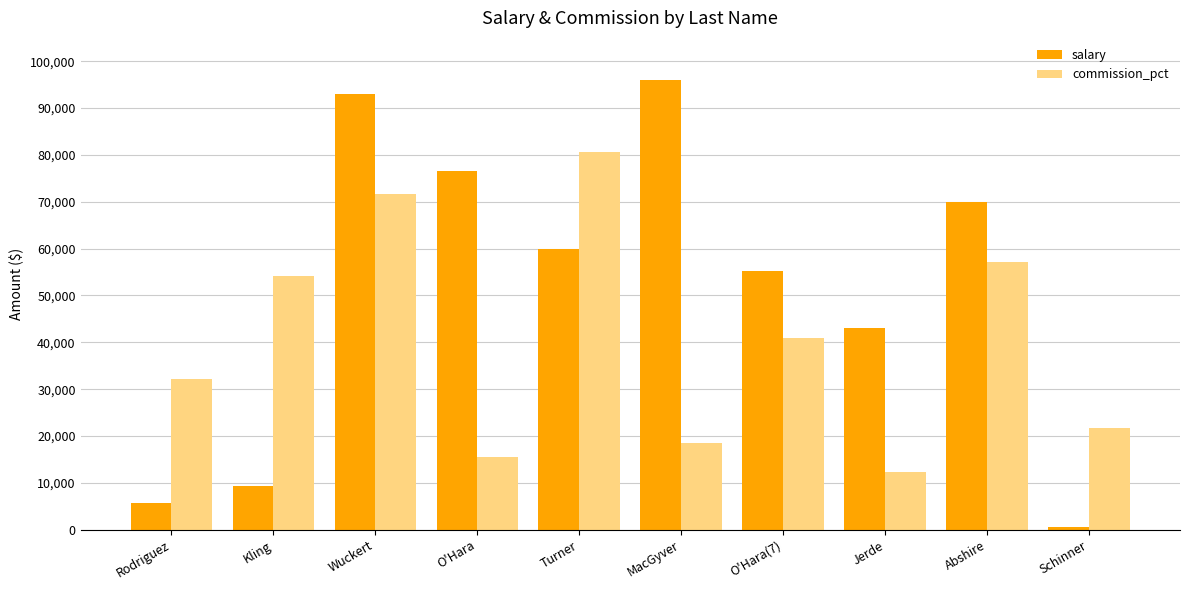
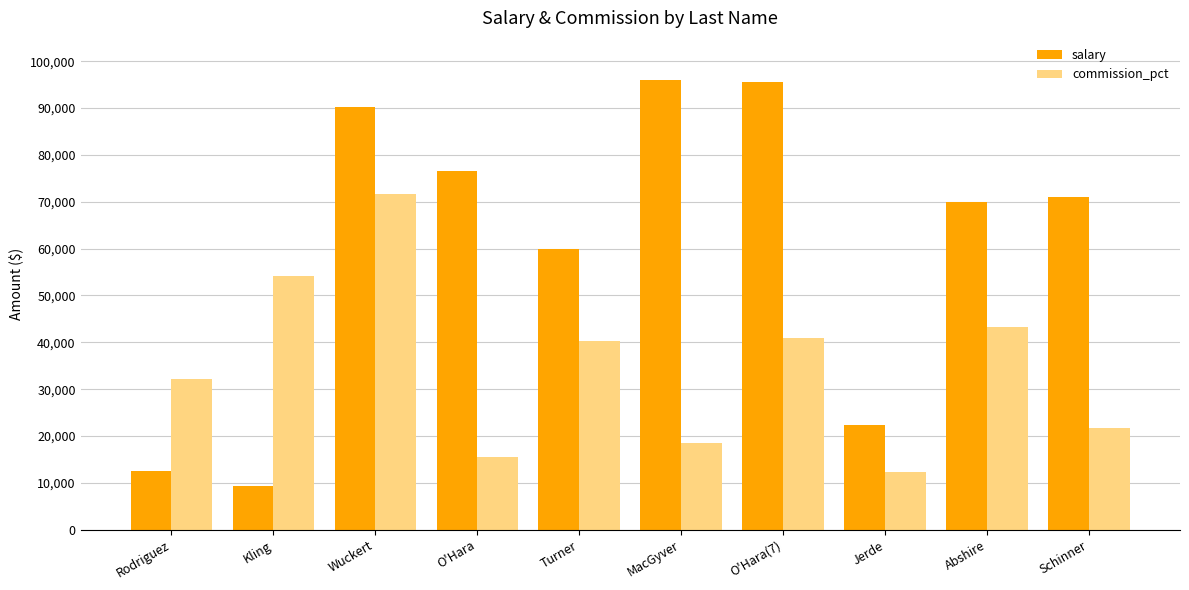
salary, Rodriguez: 6,000 -> 13,000
salary, Wuckert: 93,000 -> 90,000
commission_pct, Turner: 81,000 -> 40,000
salary, O'Hara(7): 55,000 -> 95,000
salary, Jerde: 43,000 -> 22,000
commission_pct, Abshire: 57,000 -> 43,000
salary, Schinner: 1,000 -> 71,000
